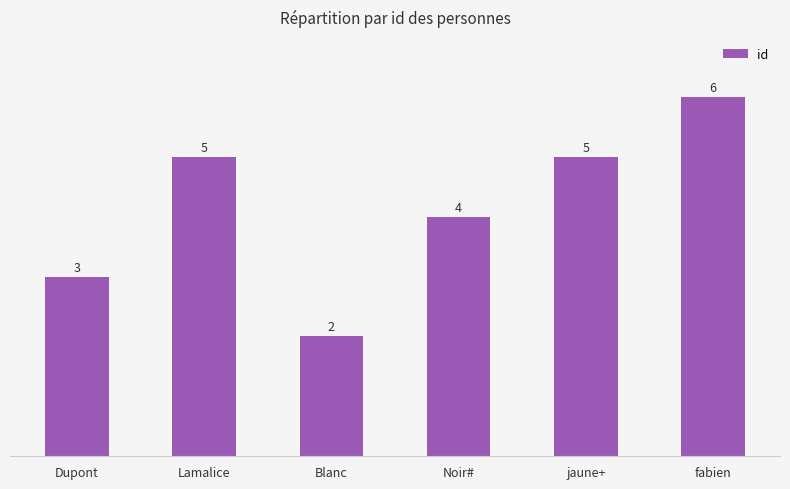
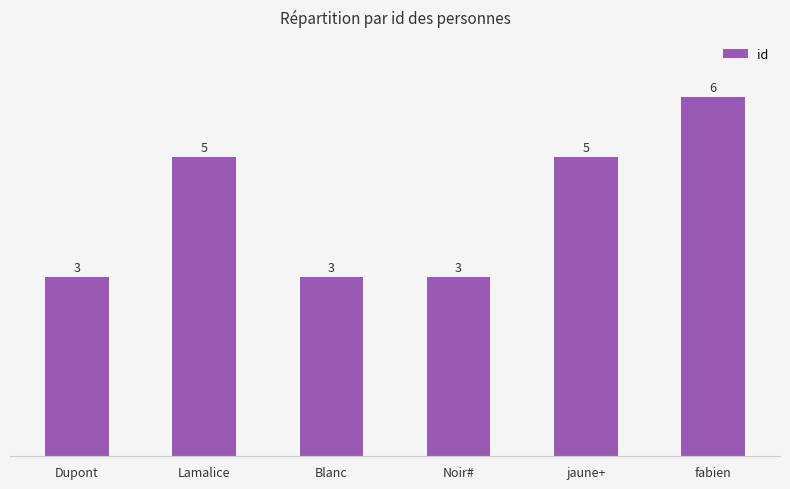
Blanc: 2 -> 3
Noir#: 4 -> 3
